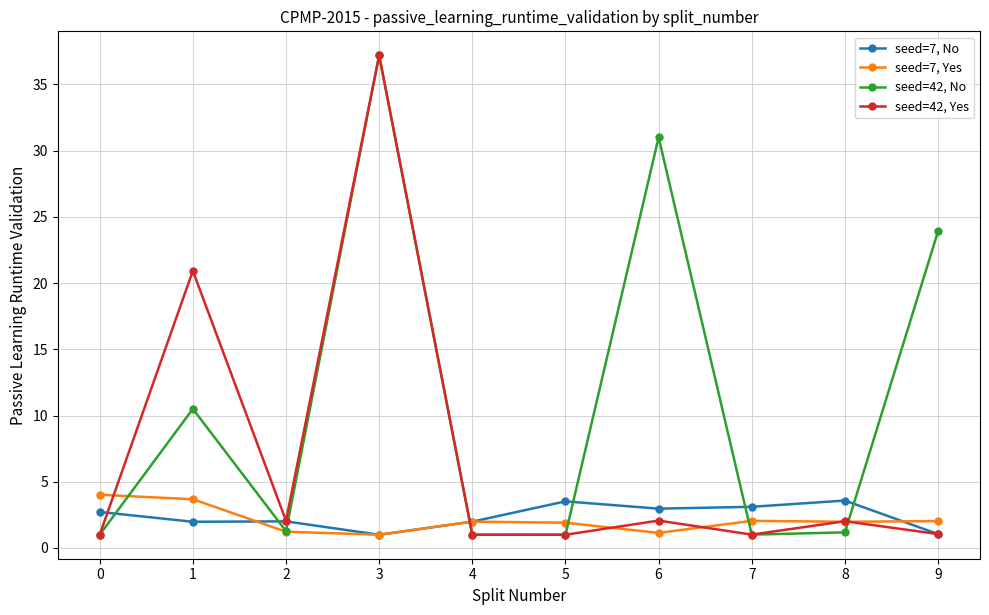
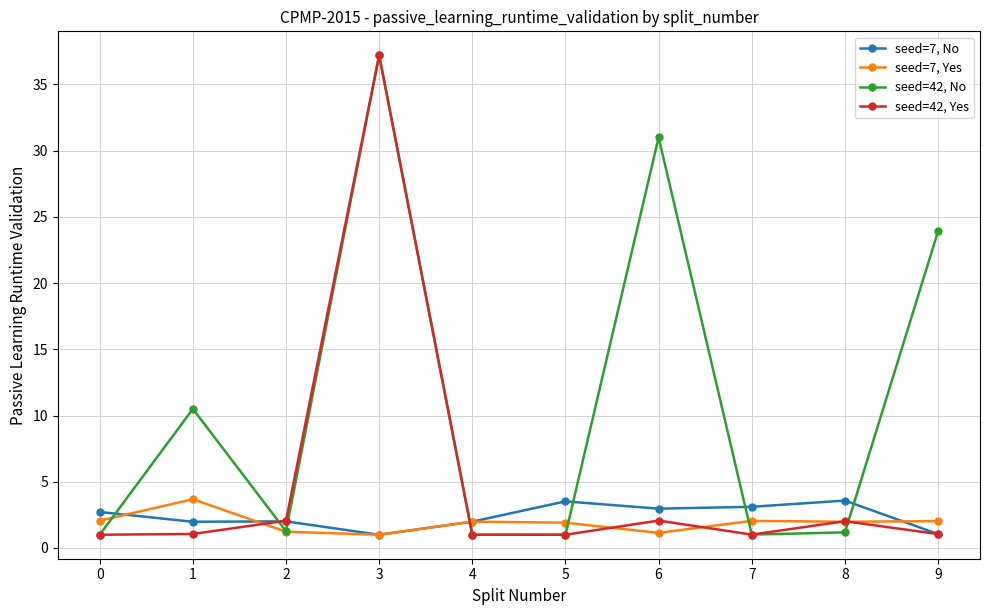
seed=7, Yes, 0: 4.0 -> 2.1
seed=42, Yes, 1: 20.9 -> 1.1
